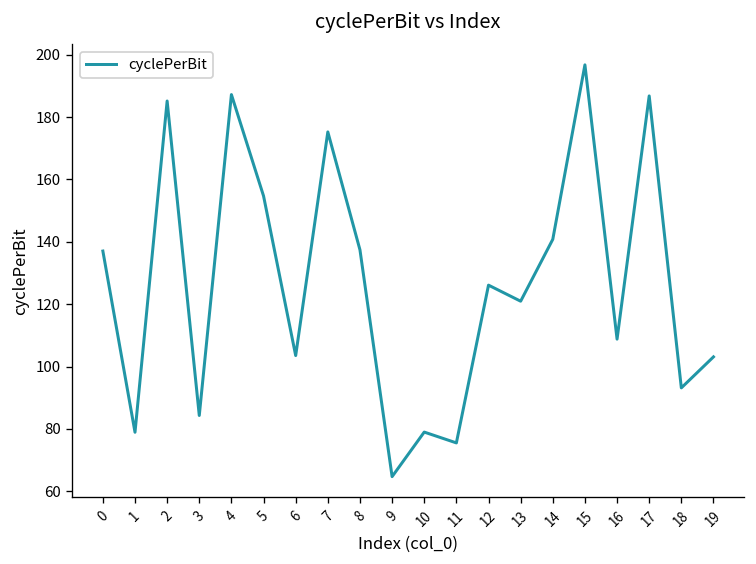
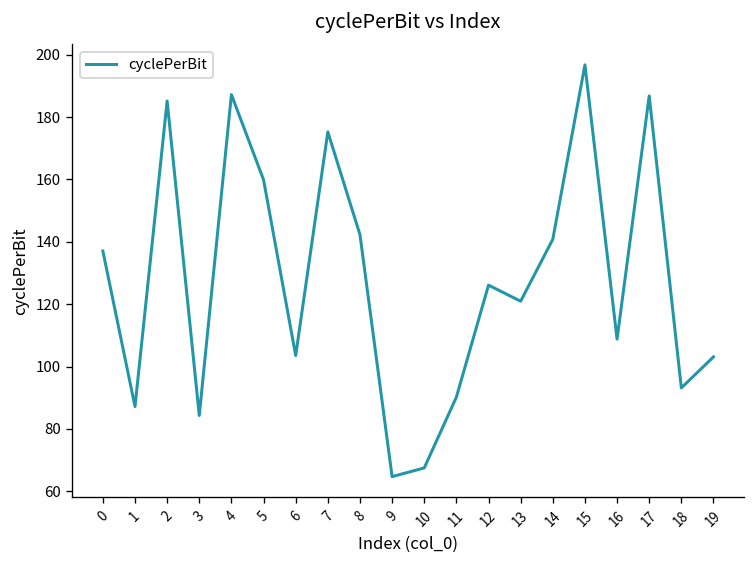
1: 79 -> 87
5: 155 -> 160
8: 137 -> 142
10: 79 -> 68
11: 76 -> 90
